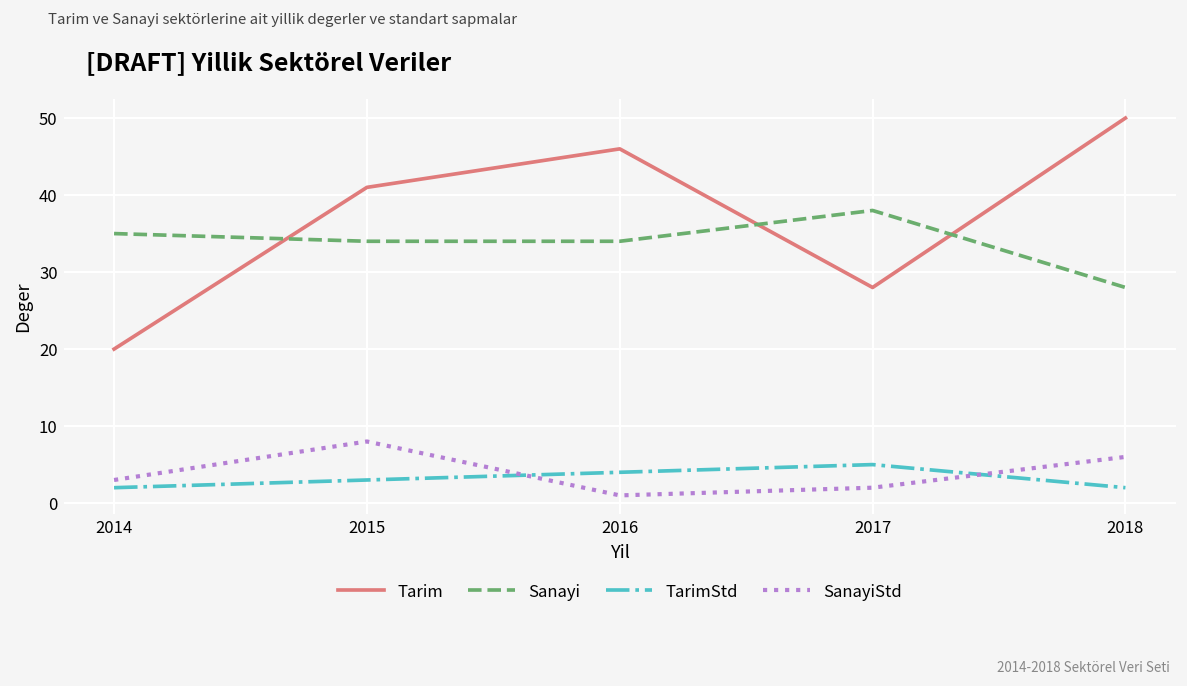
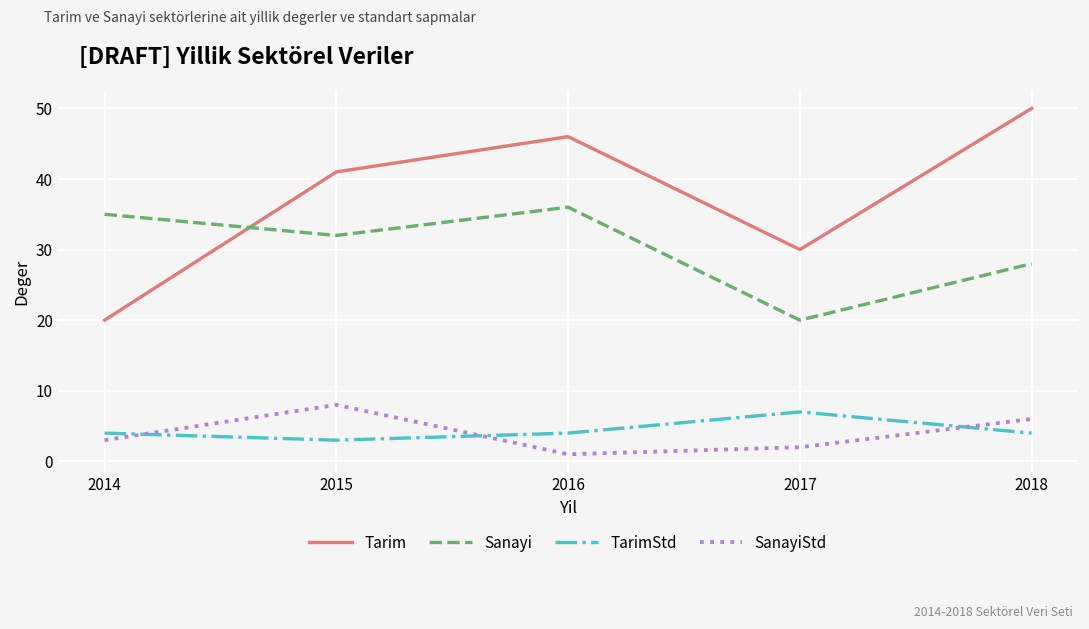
TarimStd, 2014: 2 -> 4
Sanayi, 2015: 34 -> 32
Sanayi, 2016: 34 -> 36
Tarim, 2017: 28 -> 30
Sanayi, 2017: 38 -> 20
TarimStd, 2017: 5 -> 7
TarimStd, 2018: 2 -> 4
